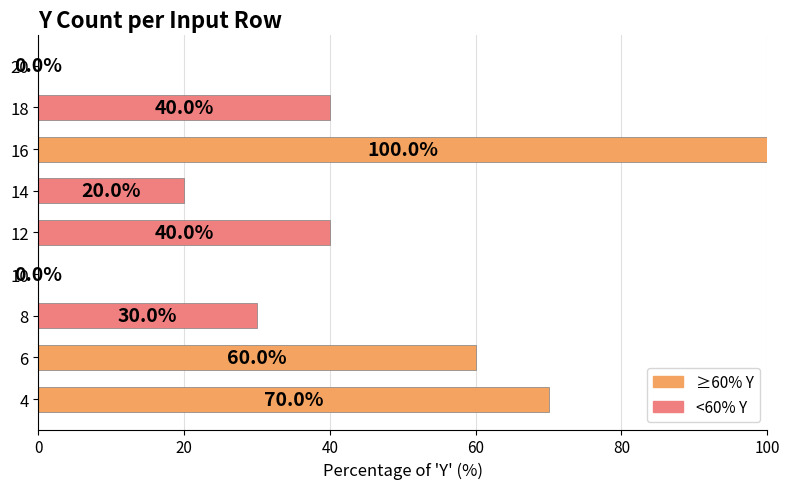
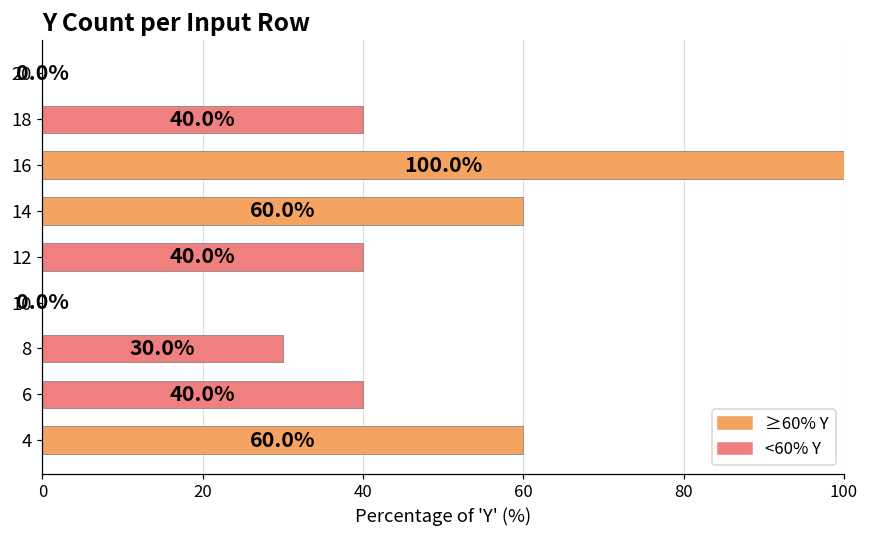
14: 20.0% -> 60.0%
6: 60.0% -> 40.0%
4: 70.0% -> 60.0%
